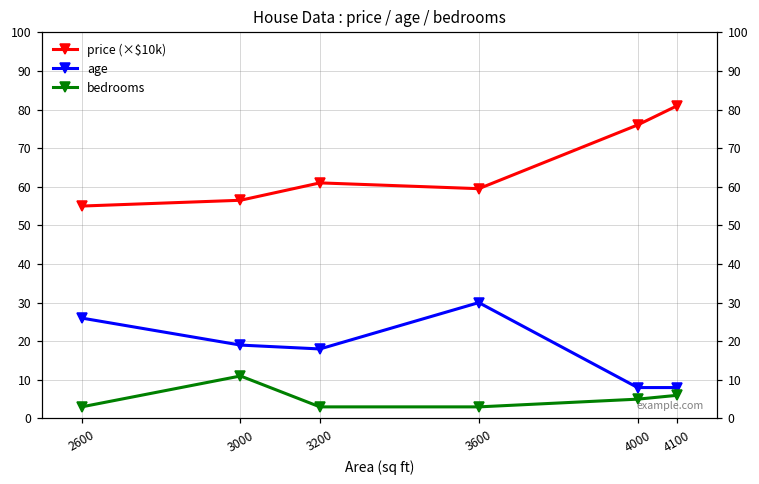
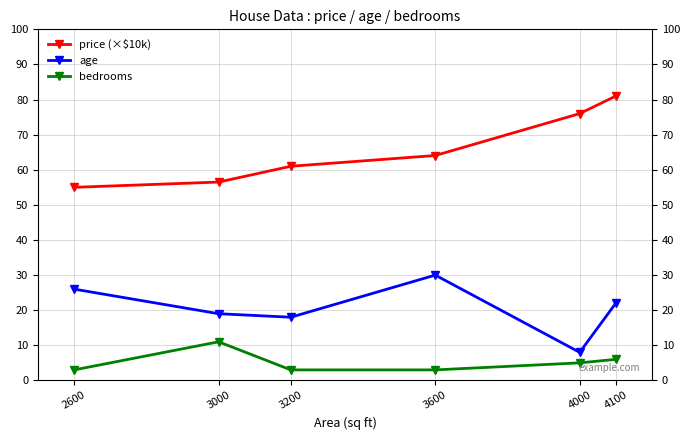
price (×$10k), 3600: 60 -> 64
age, 4100: 8 -> 22
